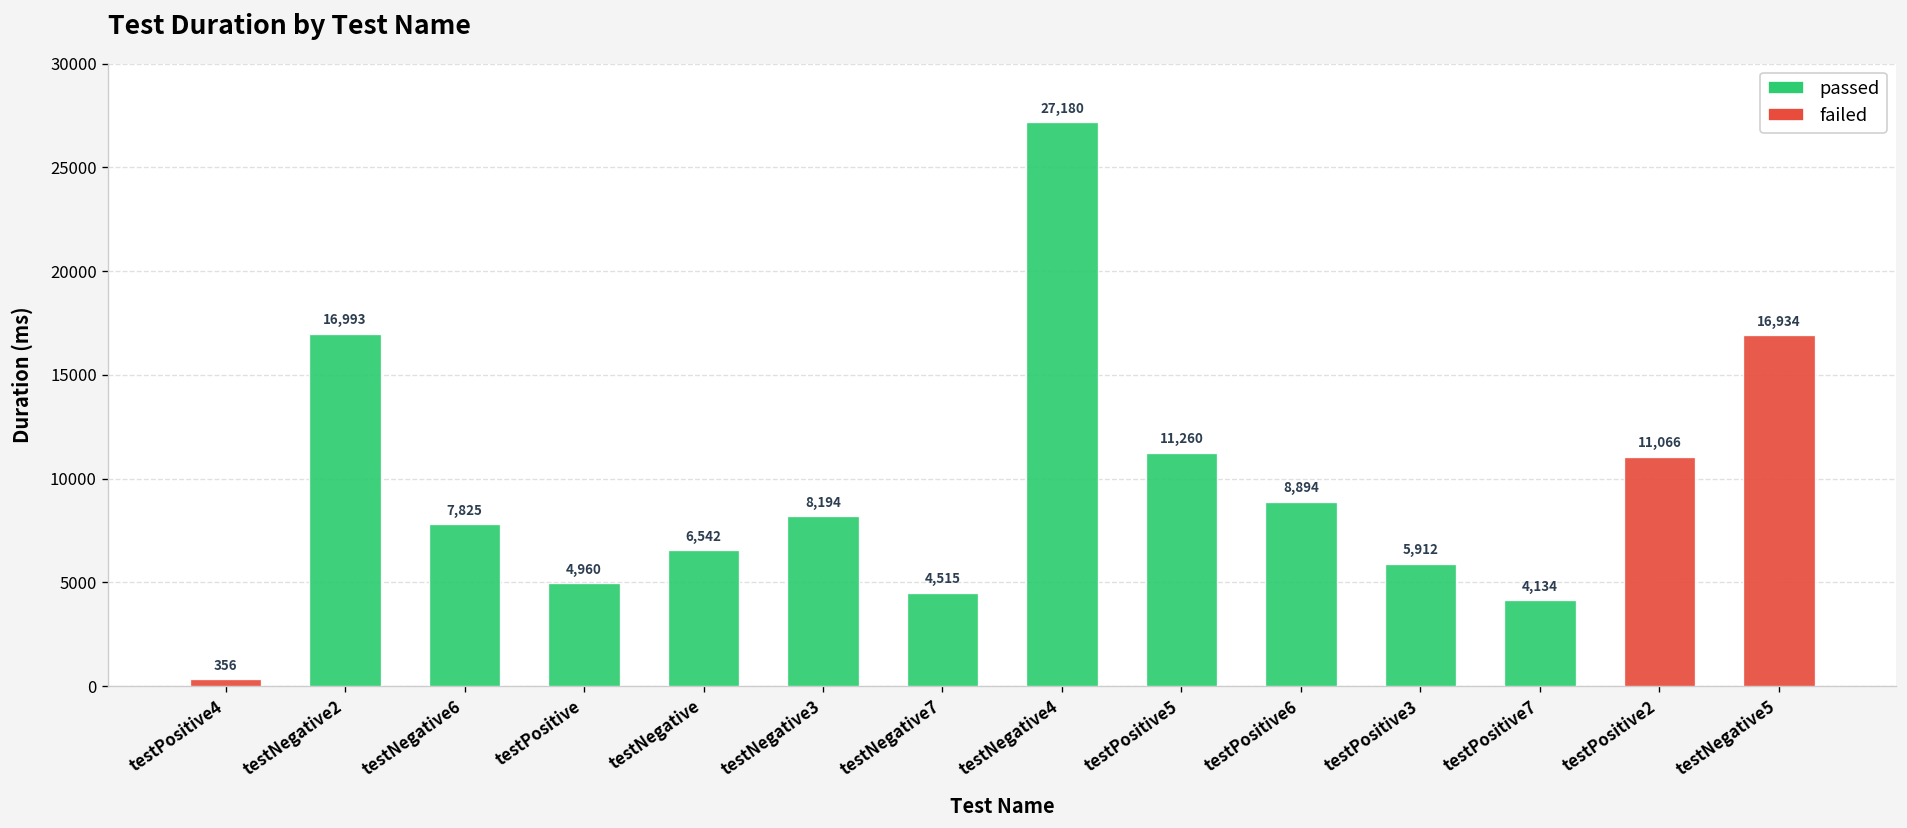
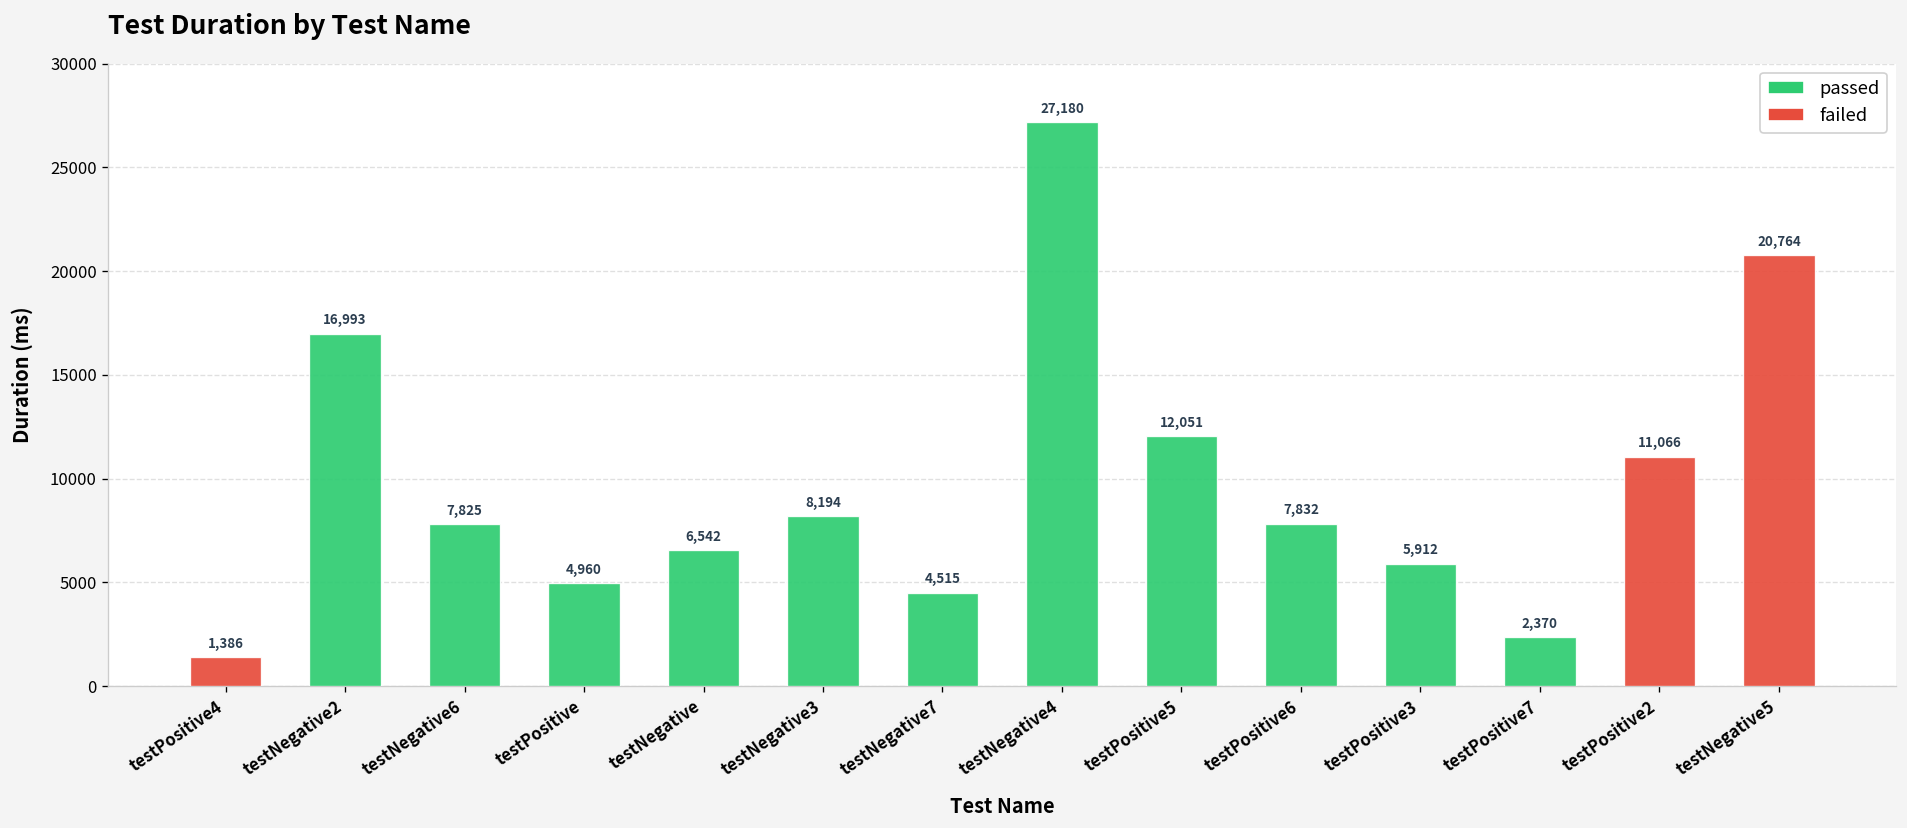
failed, testPositive4: 356 -> 1,386
passed, testPositive5: 11,260 -> 12,051
passed, testPositive6: 8,894 -> 7,832
passed, testPositive7: 4,134 -> 2,370
failed, testNegative5: 16,934 -> 20,764
